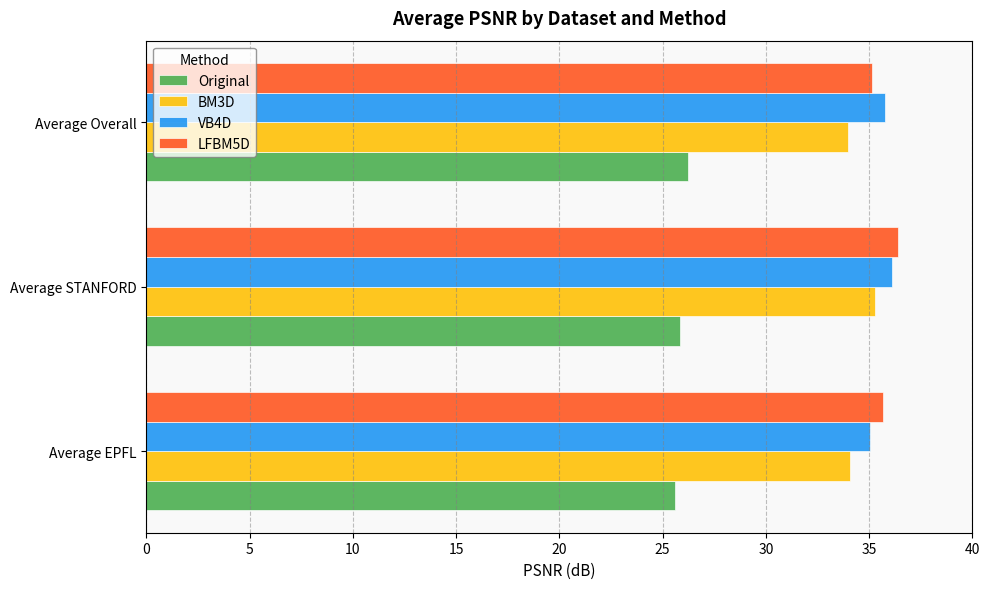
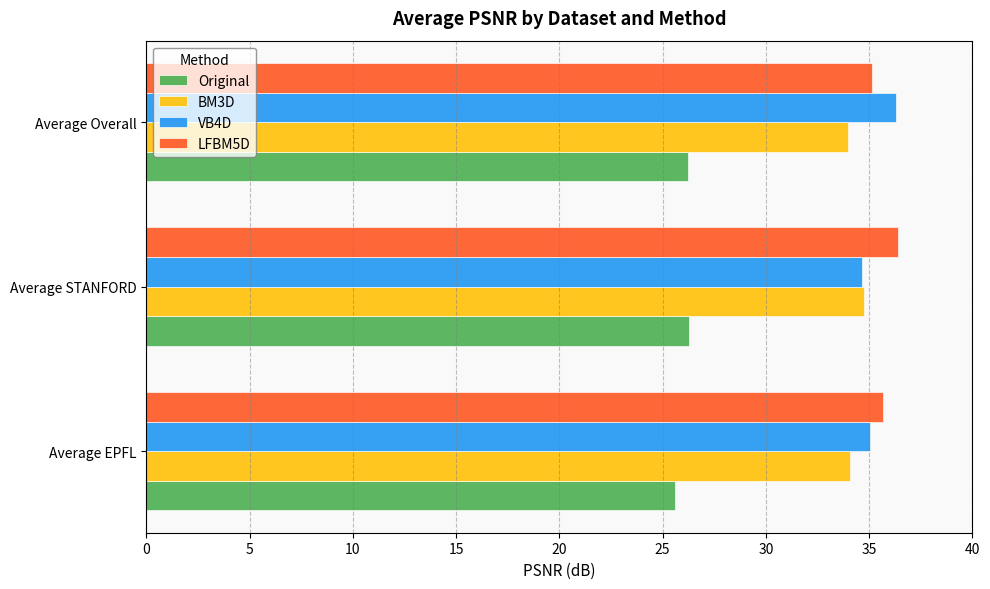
VB4D, Average Overall: 35.8 -> 36.3
VB4D, Average STANFORD: 36.1 -> 34.6
BM3D, Average STANFORD: 35.3 -> 34.7
Original, Average STANFORD: 25.8 -> 26.3
